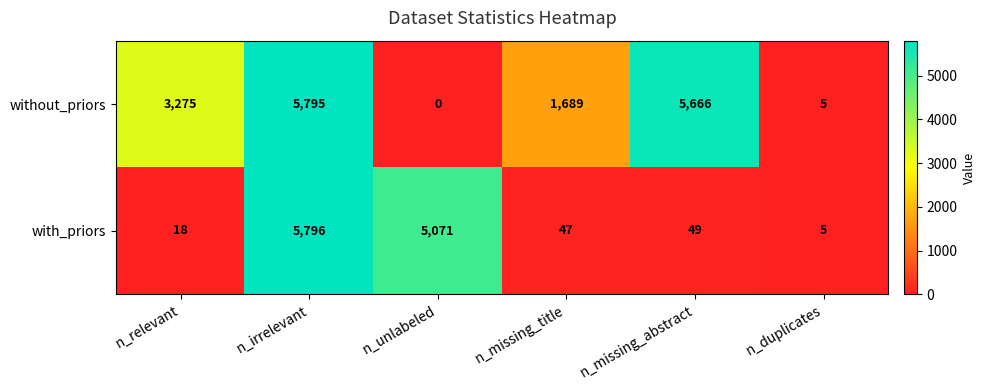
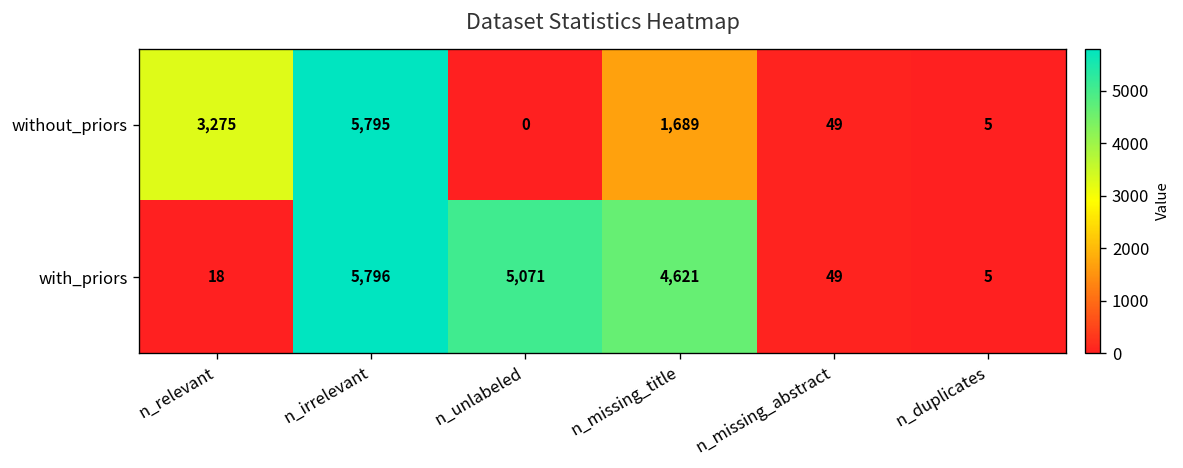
without_priors, n_missing_abstract: 5,666 -> 49
with_priors, n_missing_title: 47 -> 4,621
